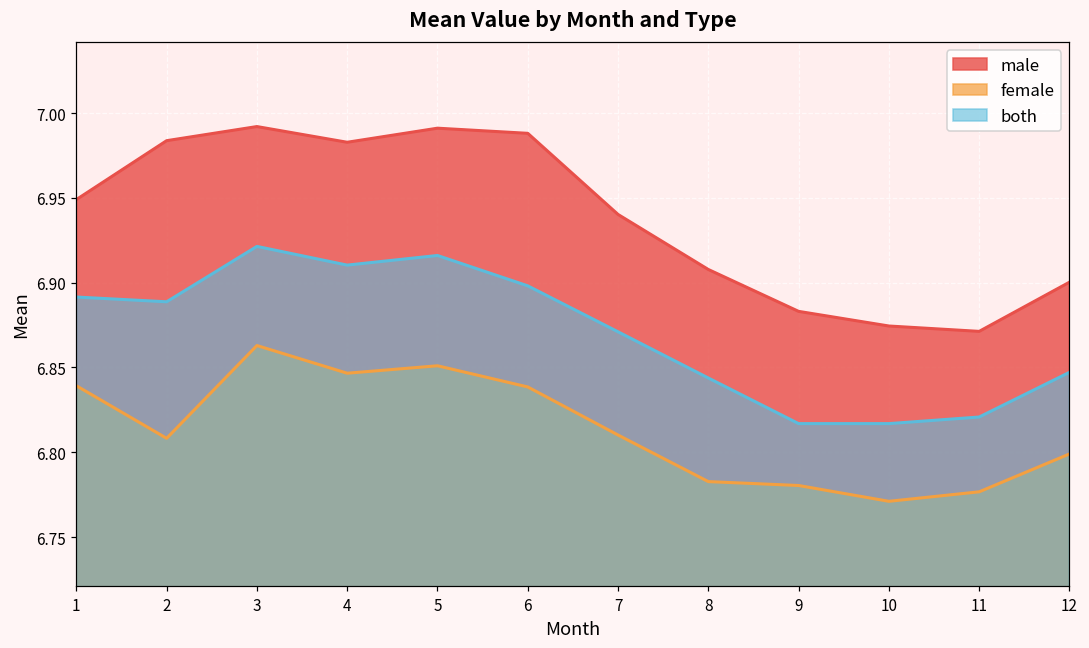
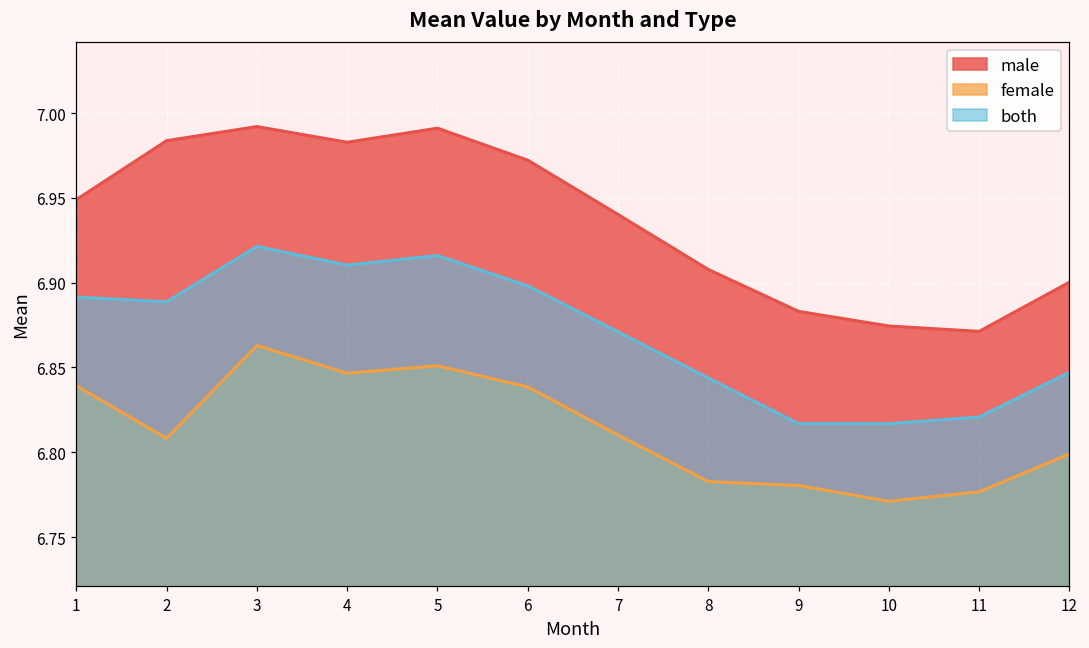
male, 6: 6.988 -> 6.972
